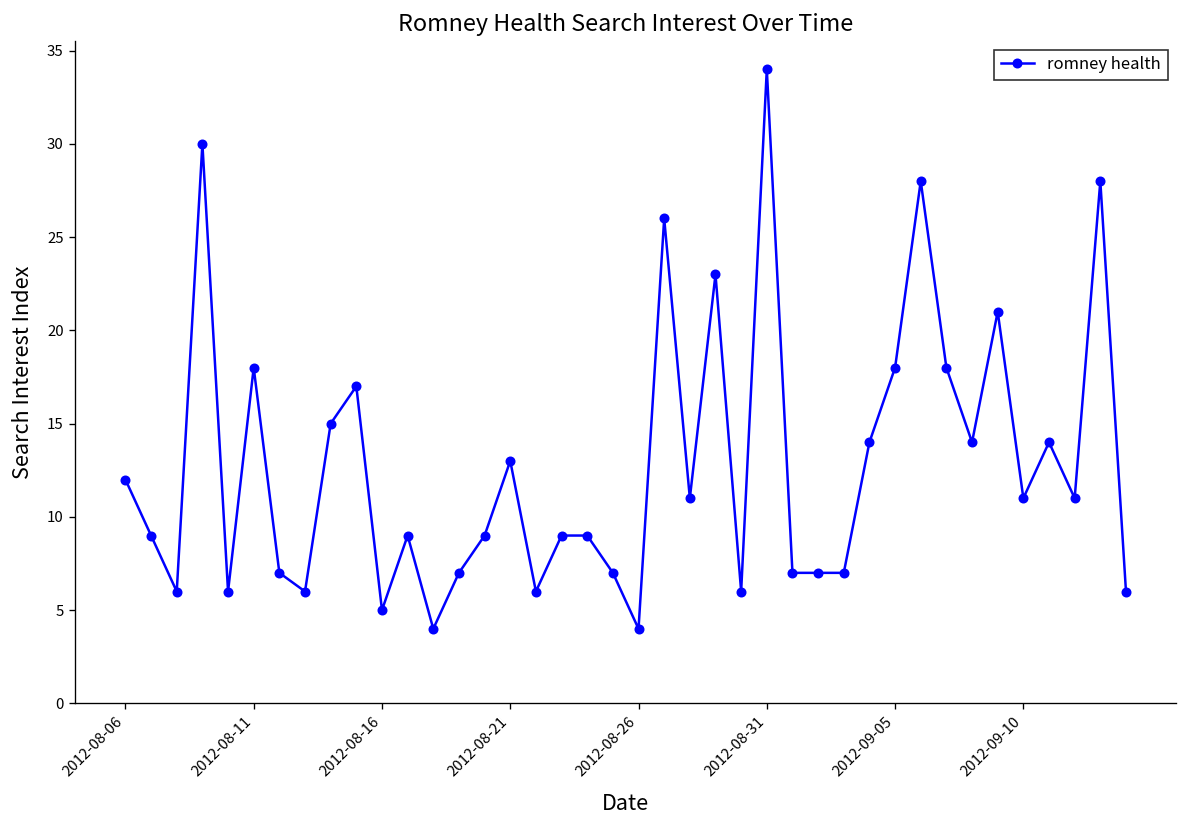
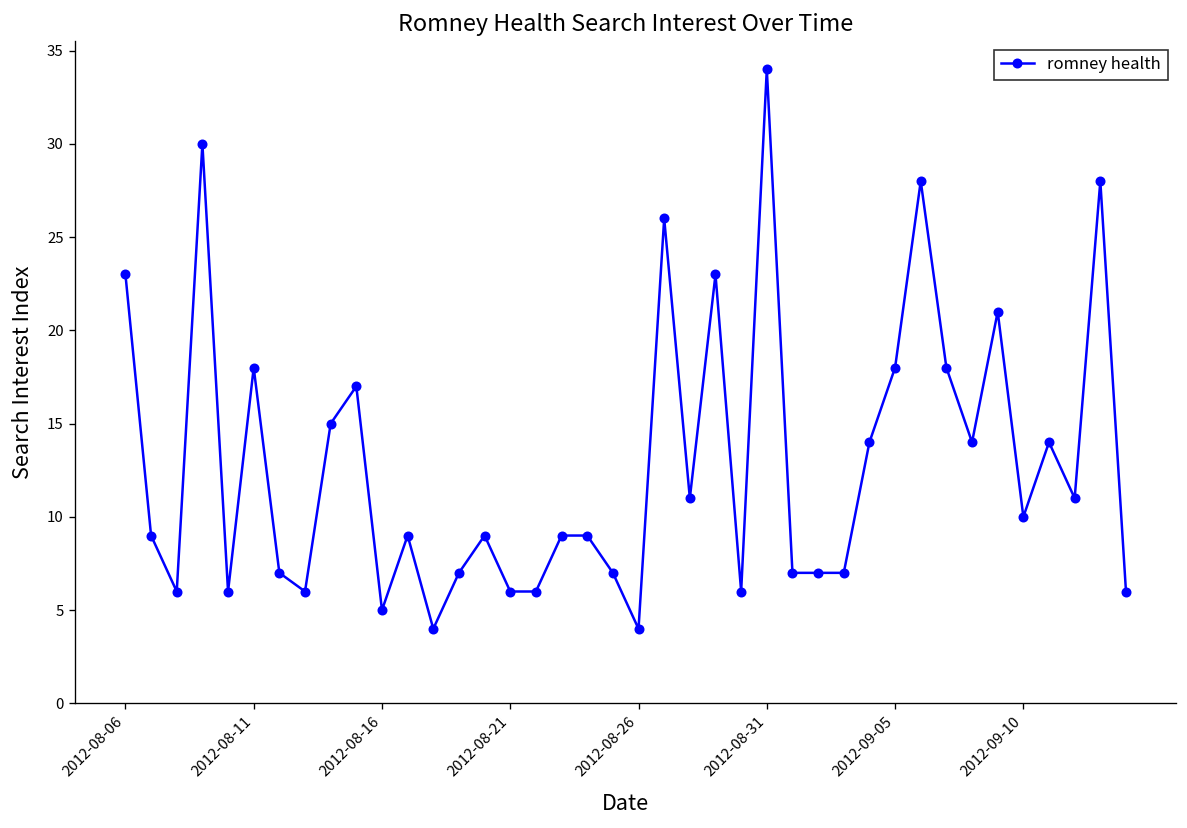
2012-08-06: 12 -> 23
2012-08-21: 13 -> 6
2012-09-10: 11 -> 10
